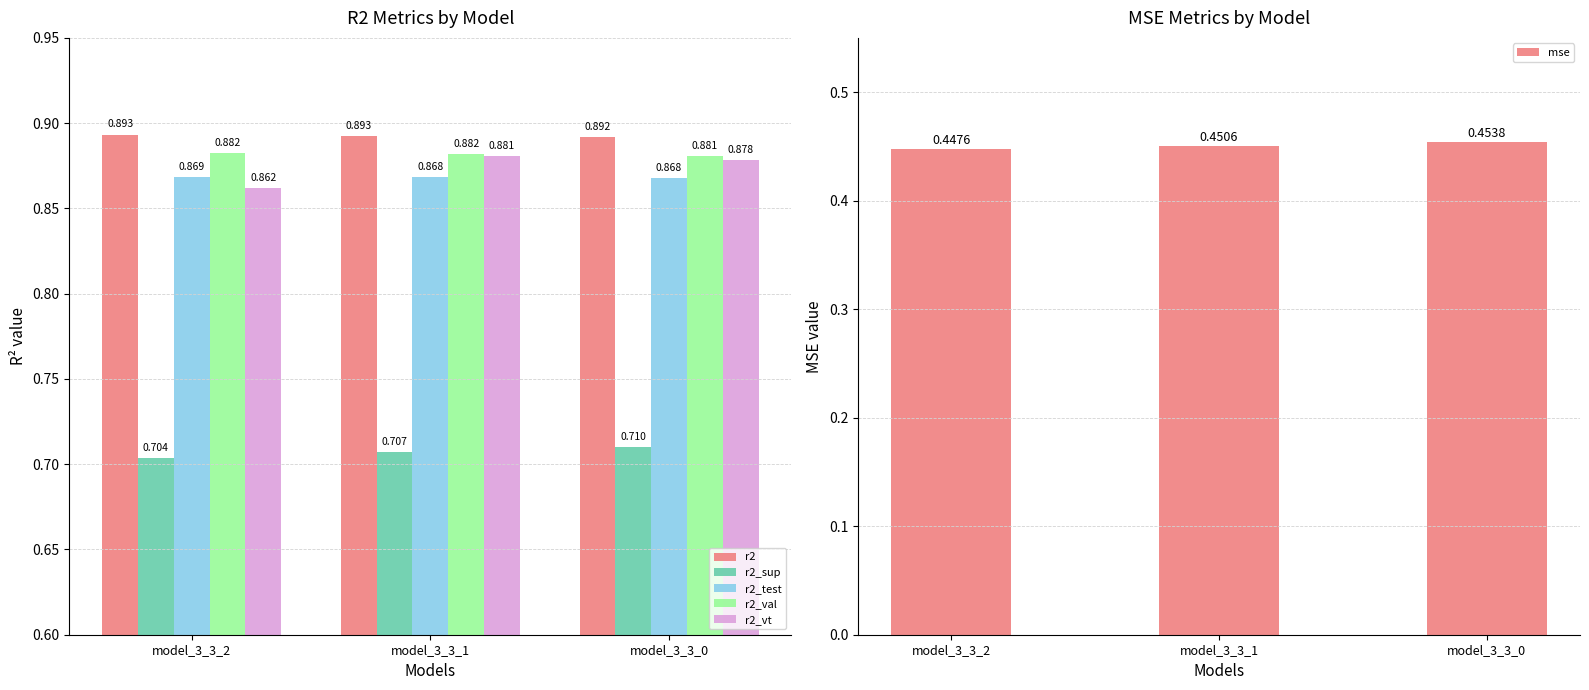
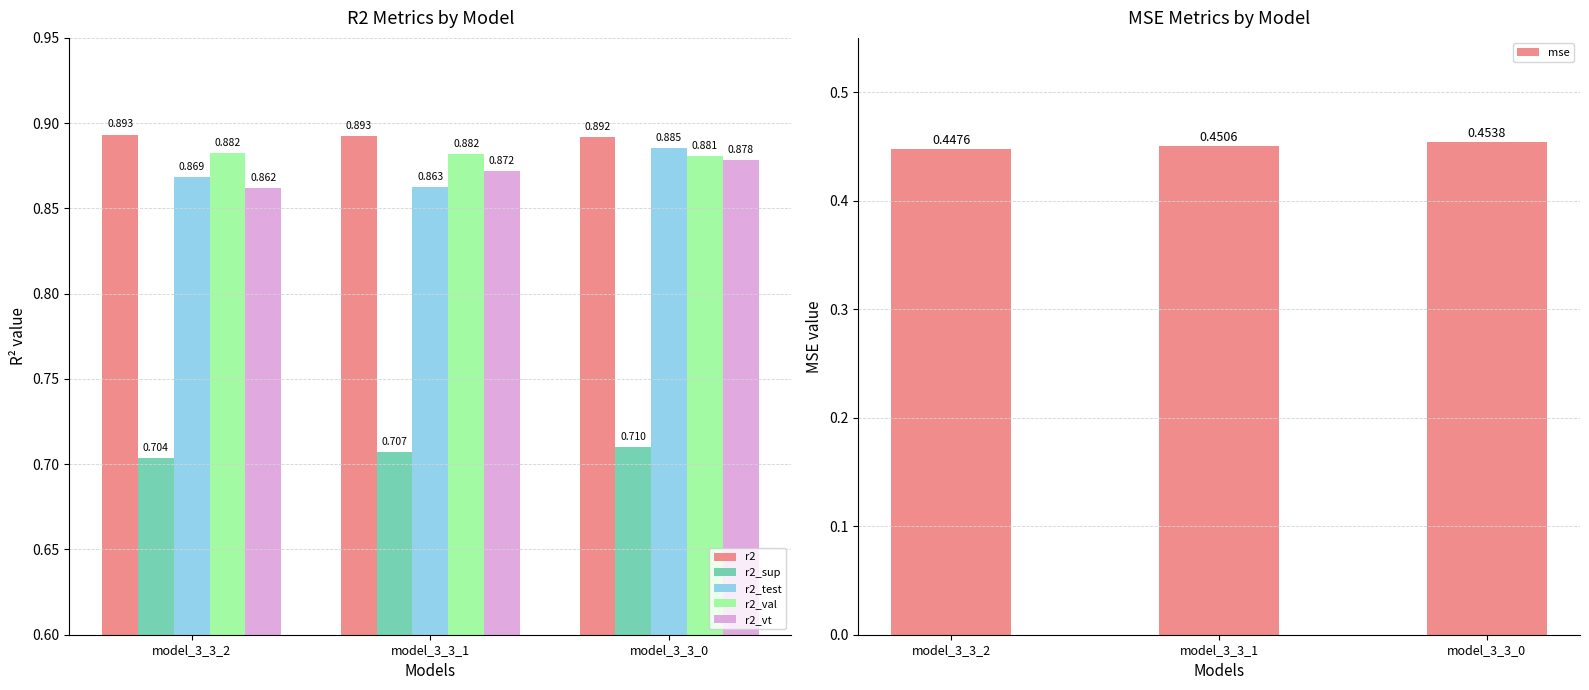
R2 Metrics by Model, r2_test, model_3_3_1: 0.868 -> 0.863
R2 Metrics by Model, r2_vt, model_3_3_1: 0.881 -> 0.872
R2 Metrics by Model, r2_test, model_3_3_0: 0.868 -> 0.885
